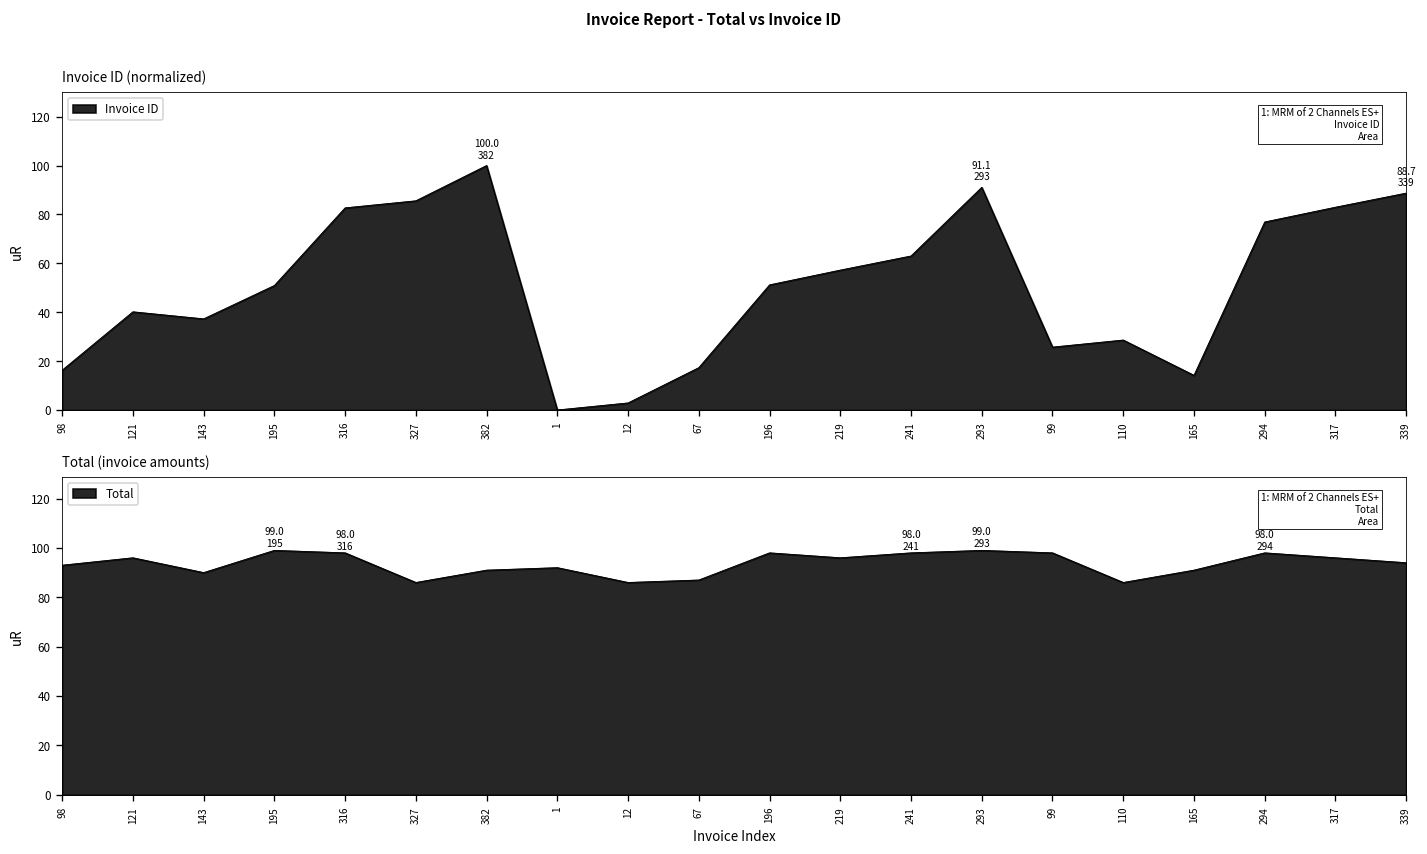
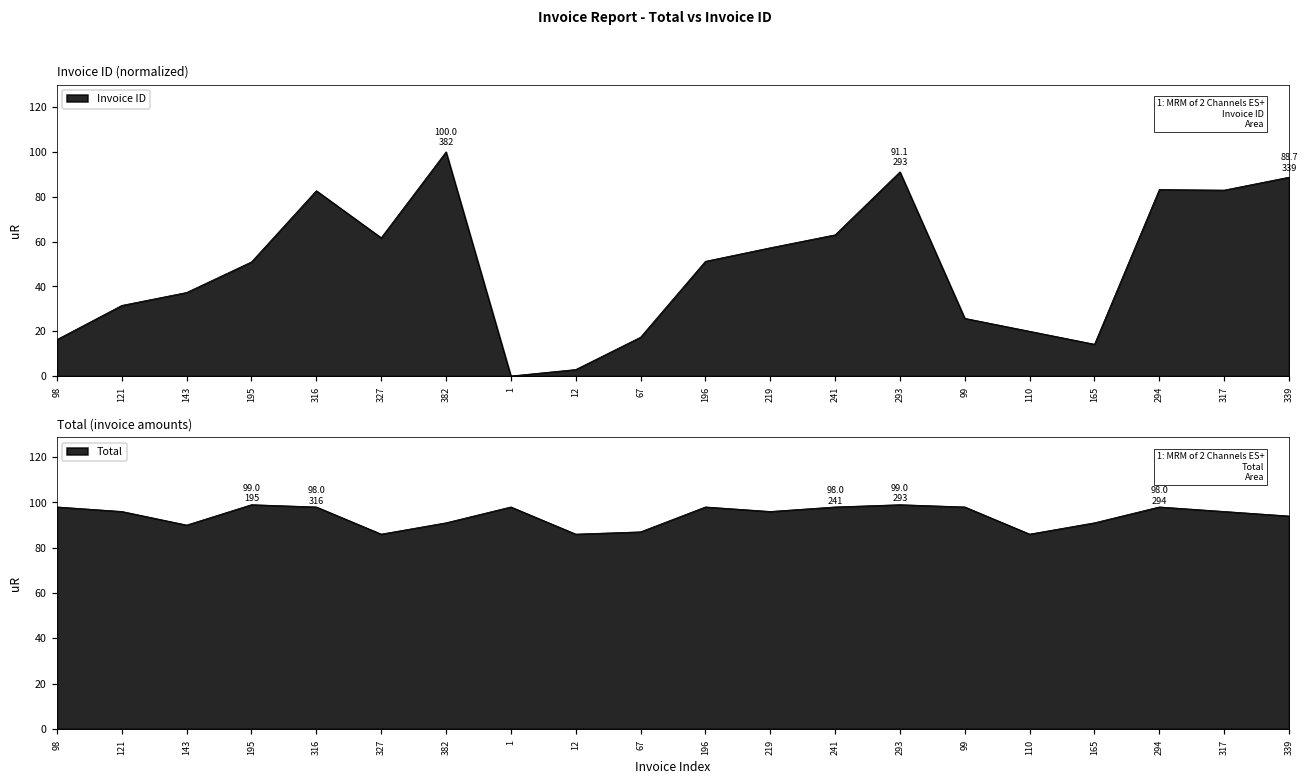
Invoice ID (normalized), 121: 40 -> 31
Invoice ID (normalized), 327: 86 -> 62
Invoice ID (normalized), 110: 29 -> 20
Invoice ID (normalized), 294: 77 -> 83
Total (invoice amounts), 98: 93 -> 98
Total (invoice amounts), 1: 92 -> 98
